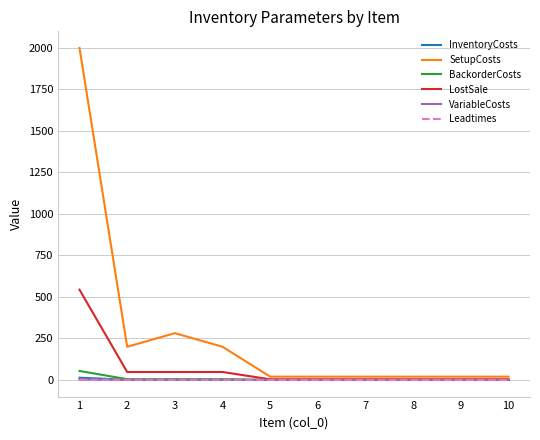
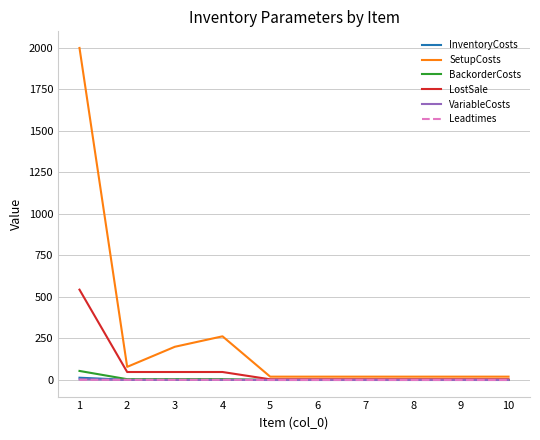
SetupCosts, 2: 200 -> 80
SetupCosts, 3: 280 -> 200
SetupCosts, 4: 200 -> 260
